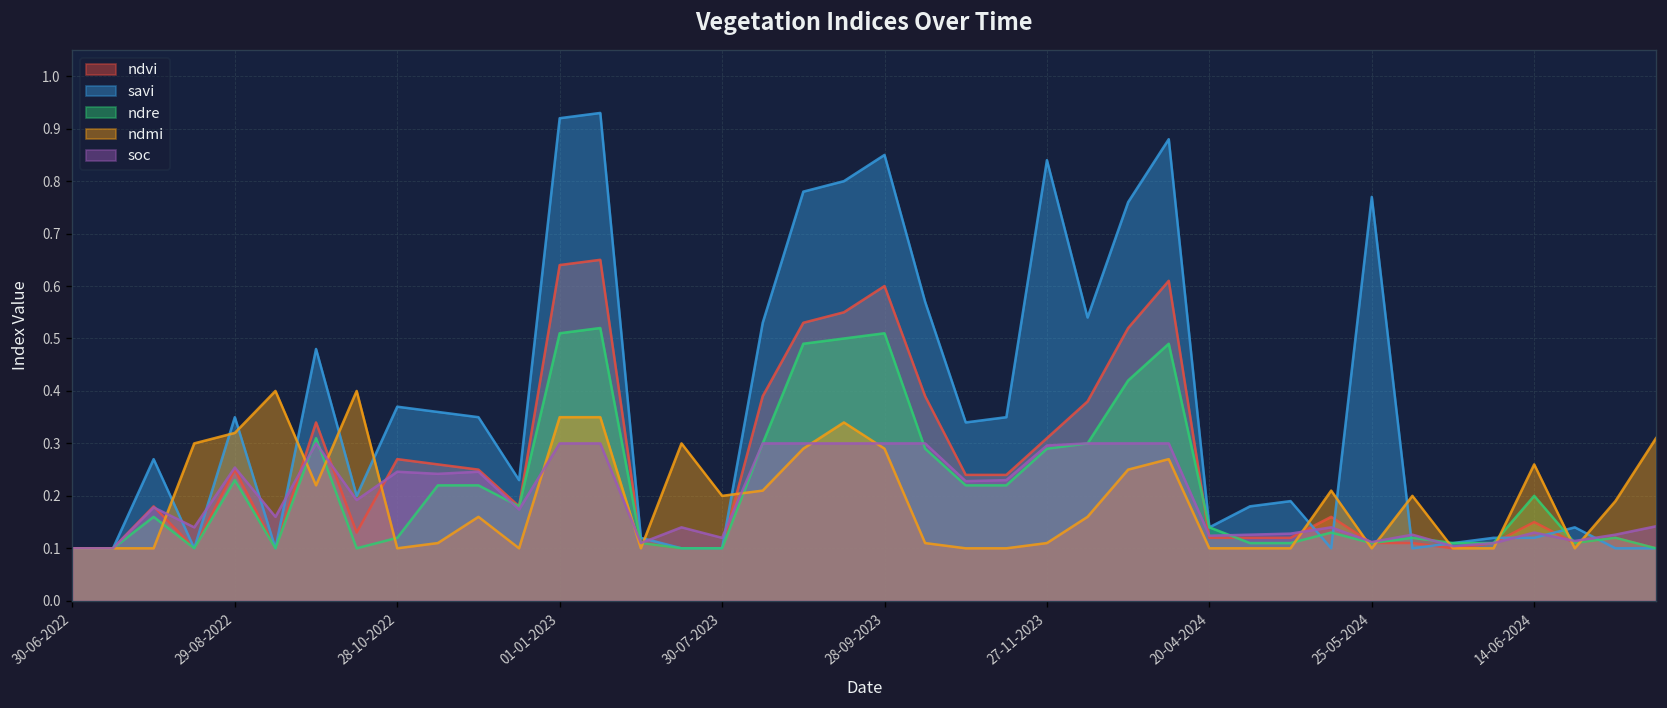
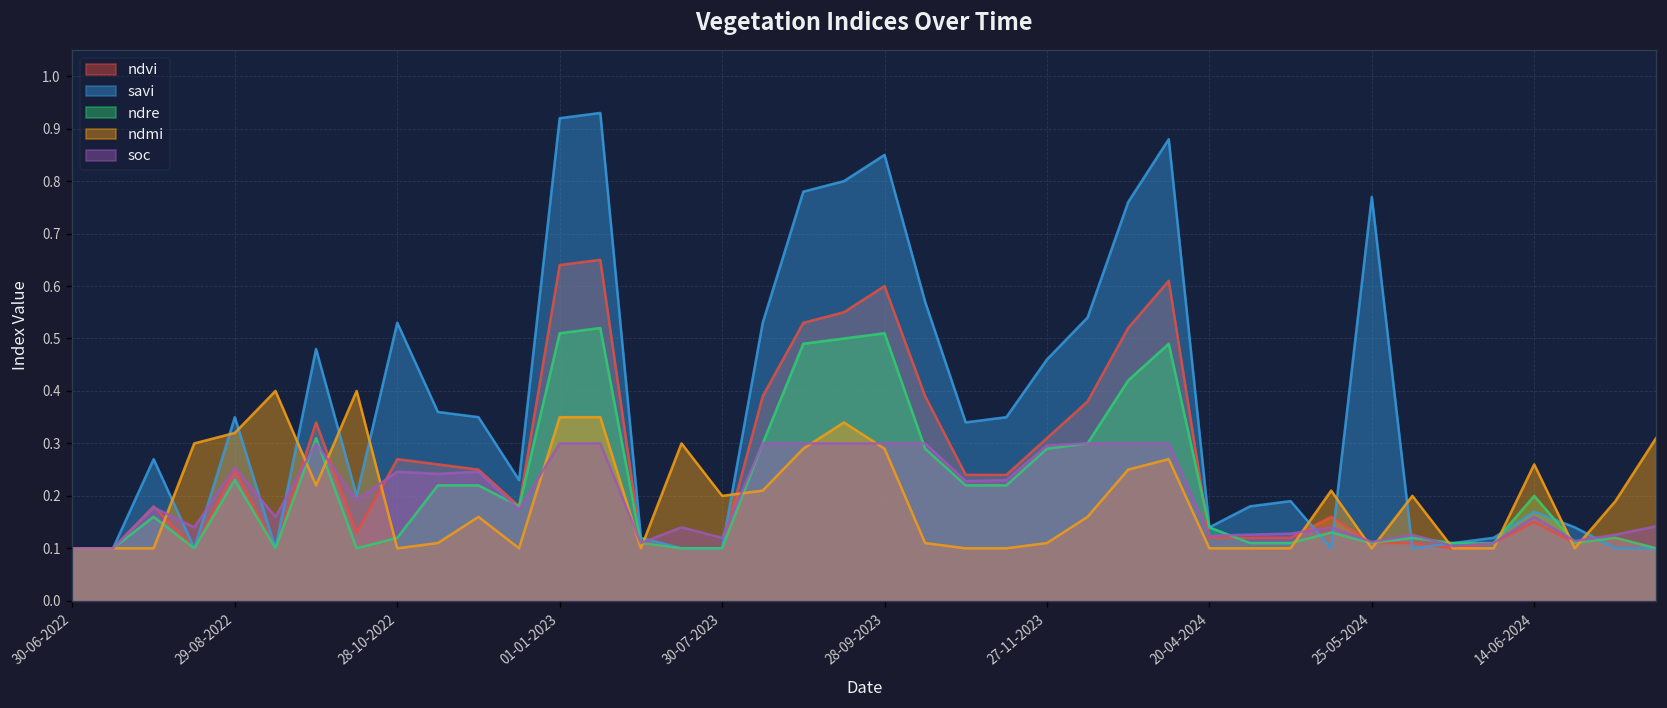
savi, 28-10-2022: 0.37 -> 0.53
savi, 27-11-2023: 0.84 -> 0.46
savi, 14-06-2024: 0.12 -> 0.17
soc, 14-06-2024: 0.13 -> 0.16
